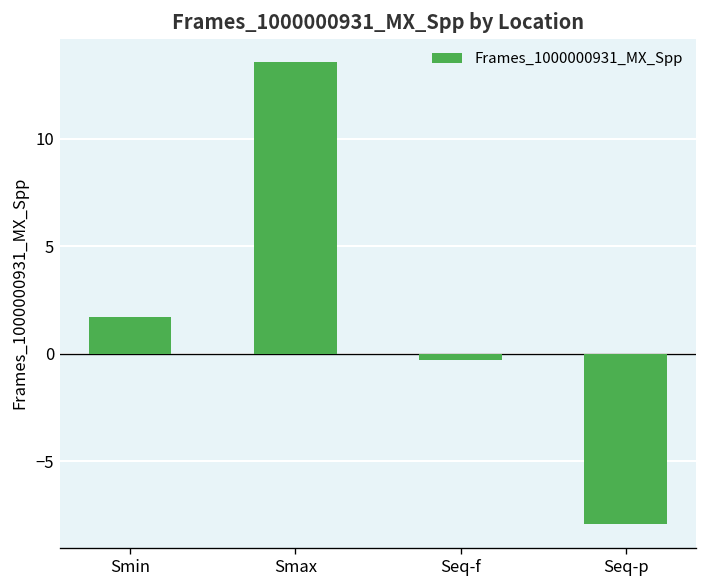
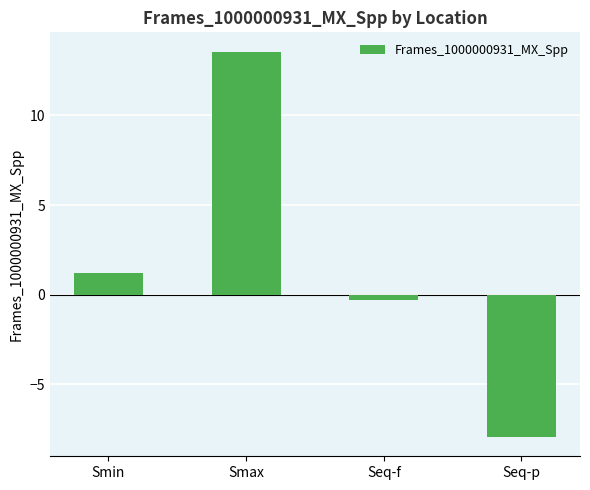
Smin: 1.7 -> 1.2
